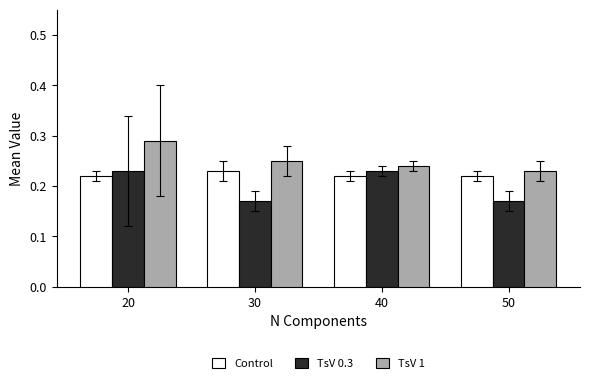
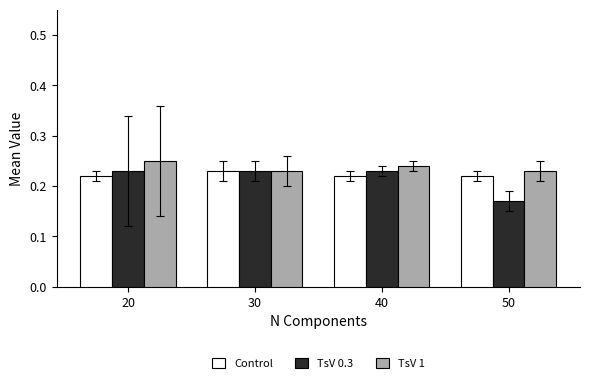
TsV 1, 20: 0.29 -> 0.25
TsV 0.3, 30: 0.17 -> 0.23
TsV 1, 30: 0.25 -> 0.23
